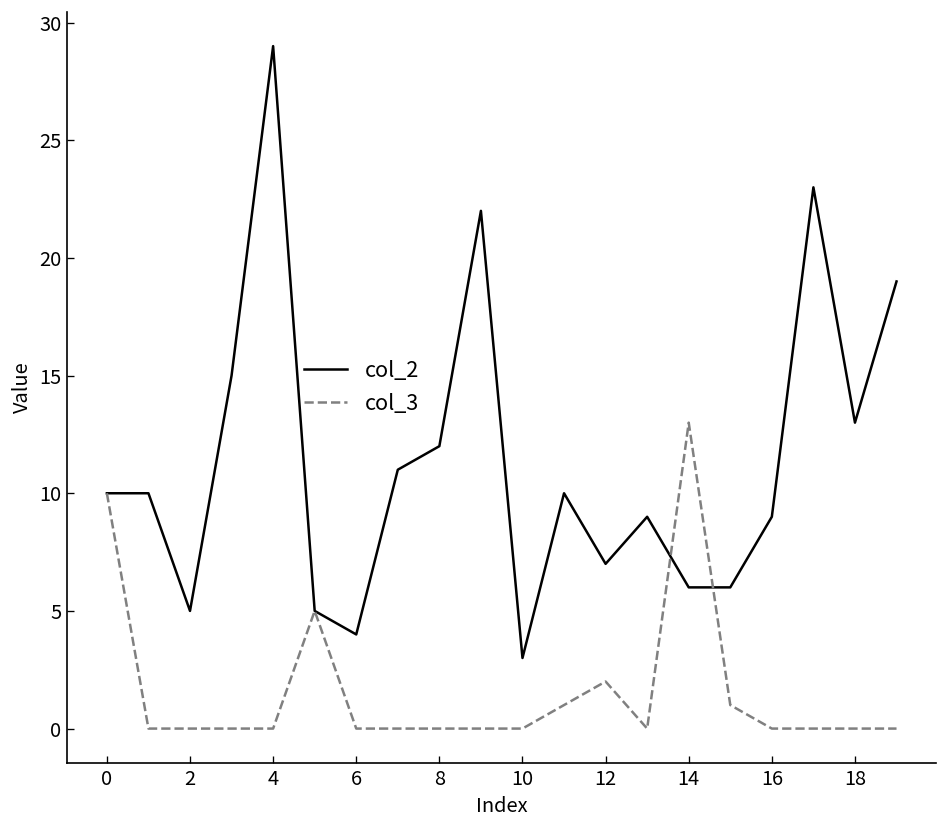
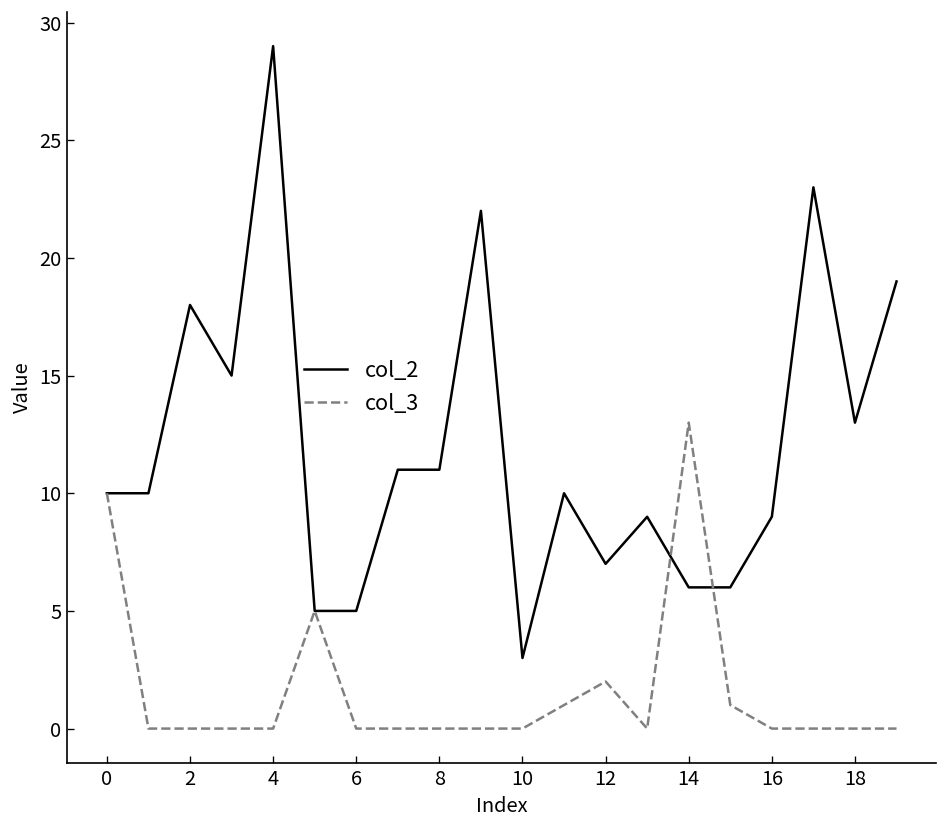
col_2, 2: 5 -> 18
col_2, 6: 4 -> 5
col_2, 8: 12 -> 11
